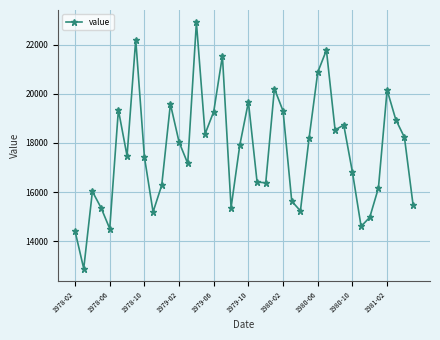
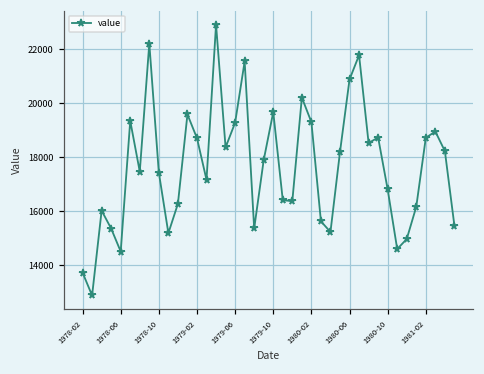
1978-02: 14400 -> 13700
1979-02: 18000 -> 18700
1981-02: 20200 -> 18700
